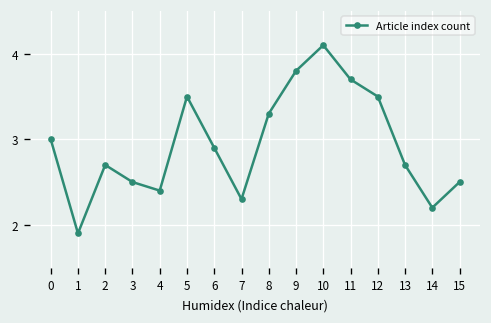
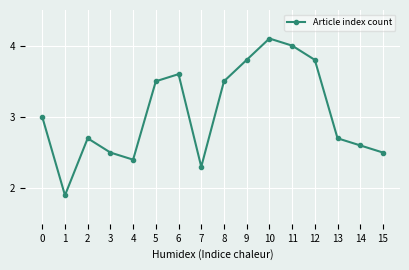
6: 2.9 -> 3.6
8: 3.3 -> 3.5
11: 3.7 -> 4.0
12: 3.5 -> 3.8
14: 2.2 -> 2.6
